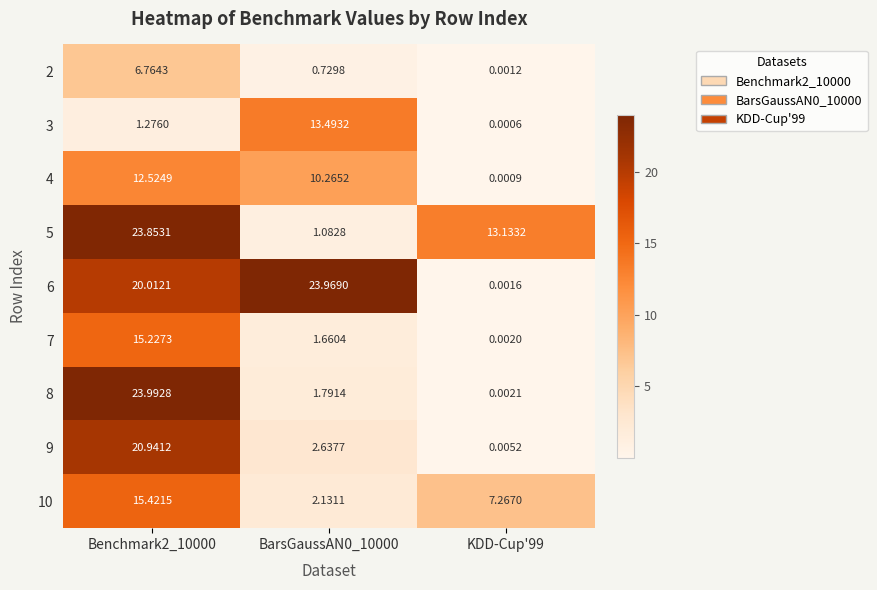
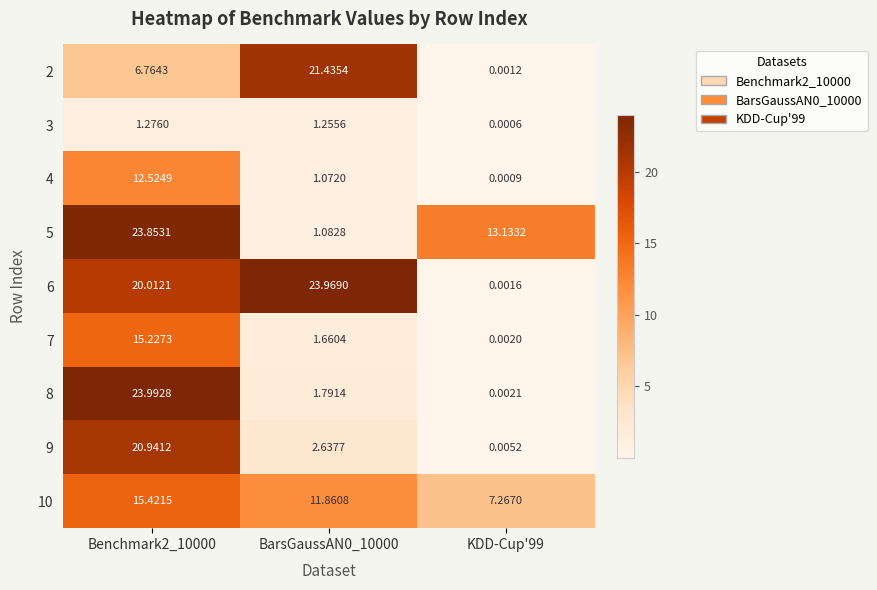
2, BarsGaussAN0_10000: 0.7298 -> 21.4354
3, BarsGaussAN0_10000: 13.4932 -> 1.2556
4, BarsGaussAN0_10000: 10.2652 -> 1.0720
10, BarsGaussAN0_10000: 2.1311 -> 11.8608
